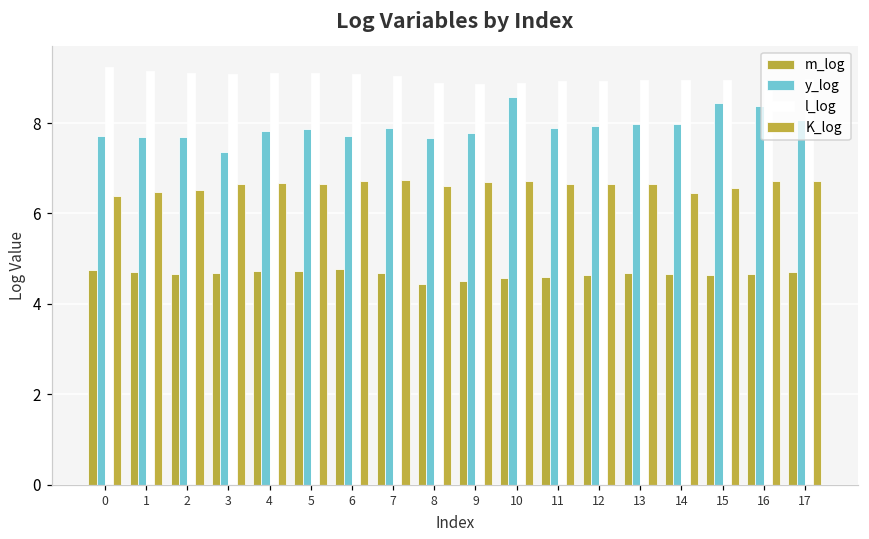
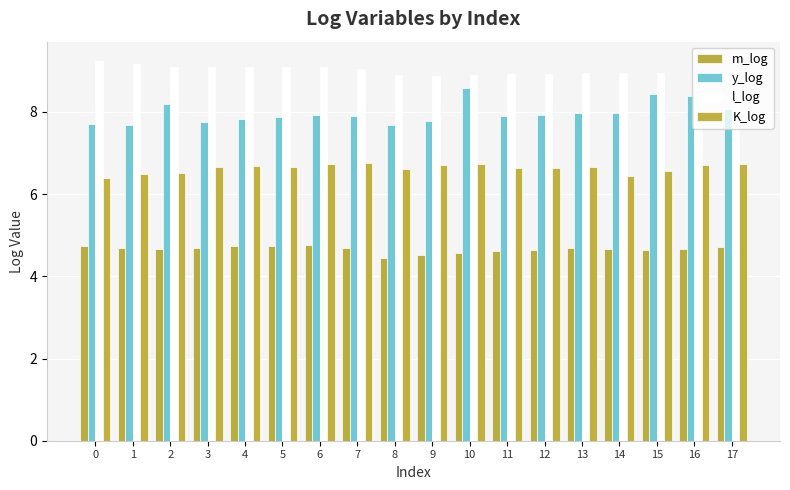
y_log, 2: 7.7 -> 8.2
y_log, 3: 7.4 -> 7.7
y_log, 6: 7.7 -> 7.9
